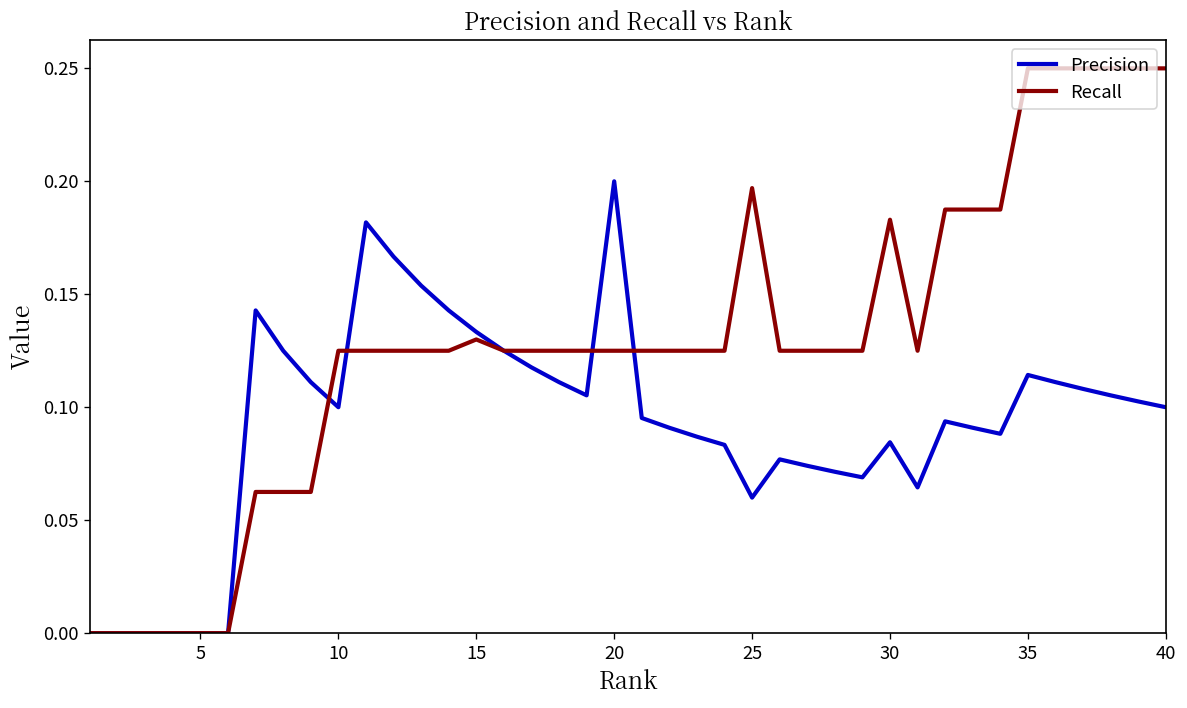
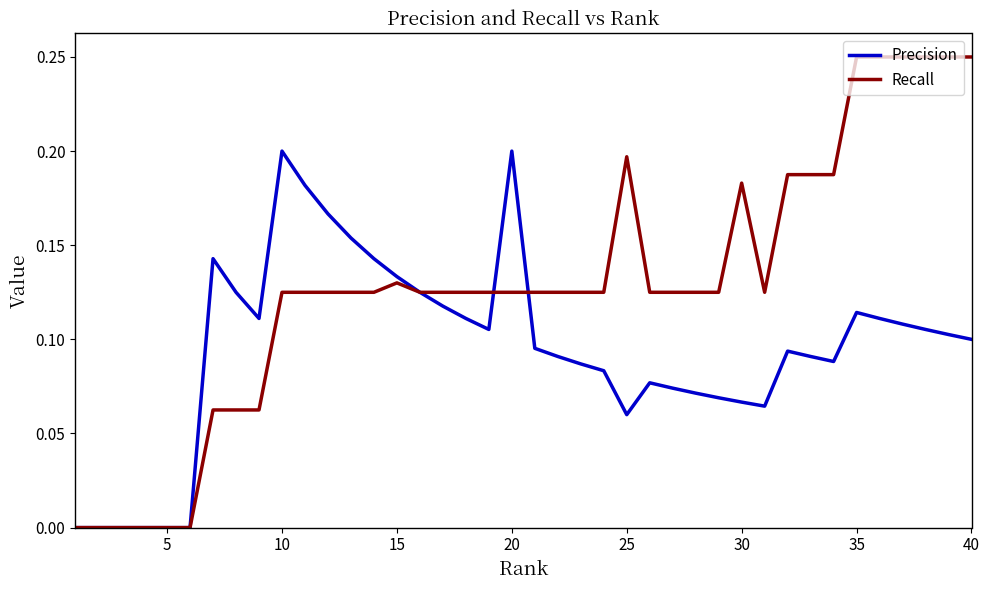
Precision, 10: 0.1 -> 0.2
Precision, 30: 0.084 -> 0.067
